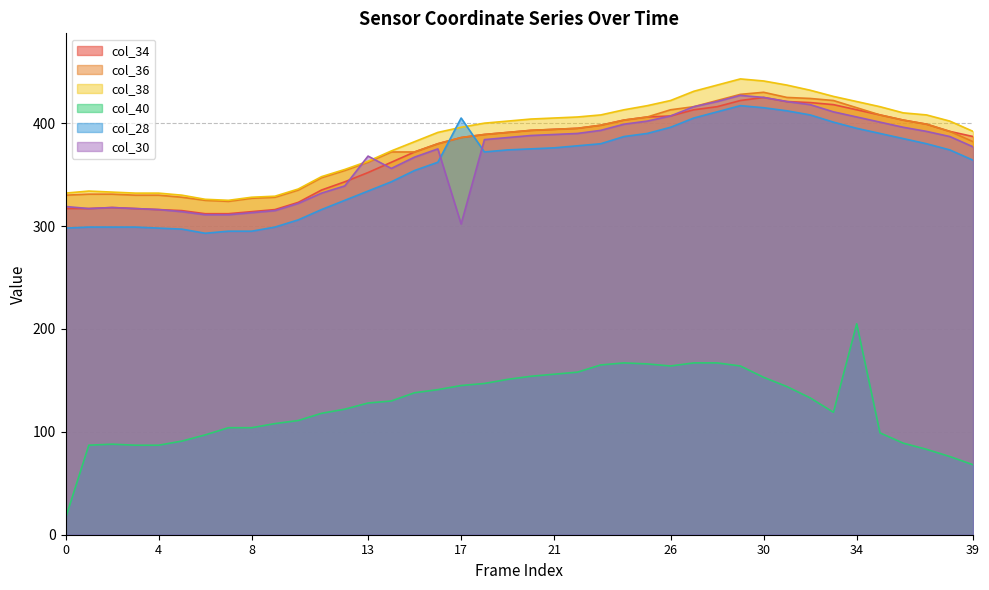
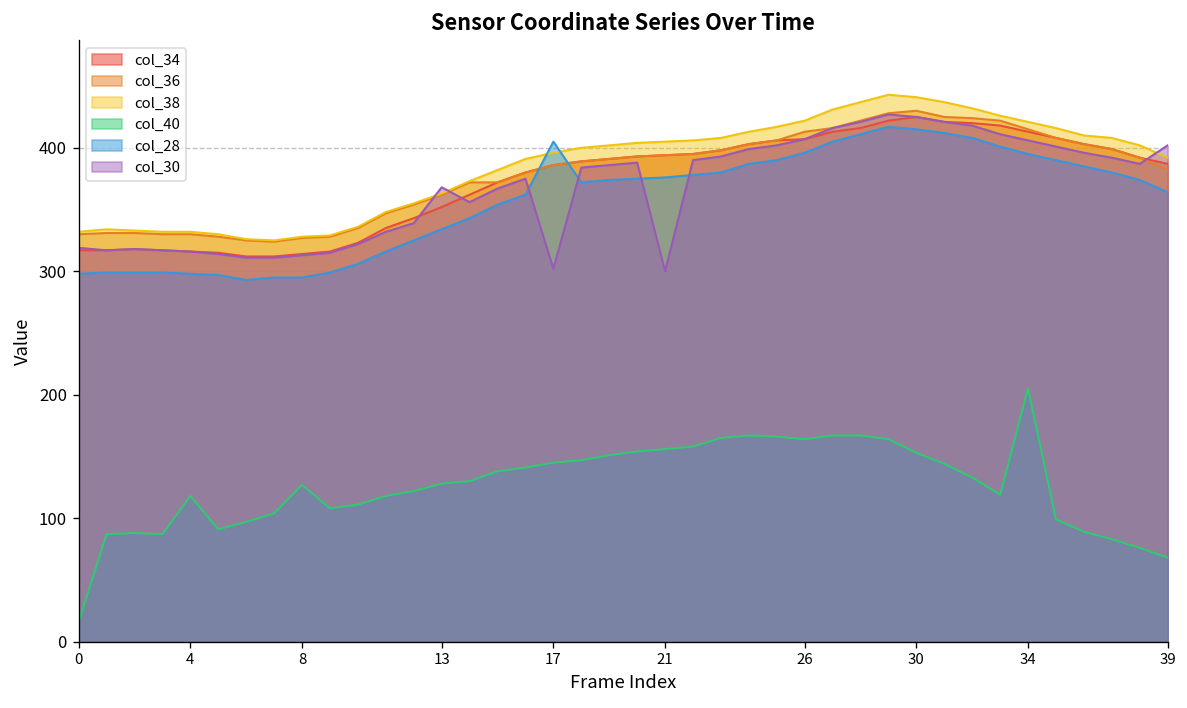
col_40, 4: 87 -> 118
col_40, 8: 104 -> 127
col_30, 21: 389 -> 300
col_30, 39: 377 -> 402
